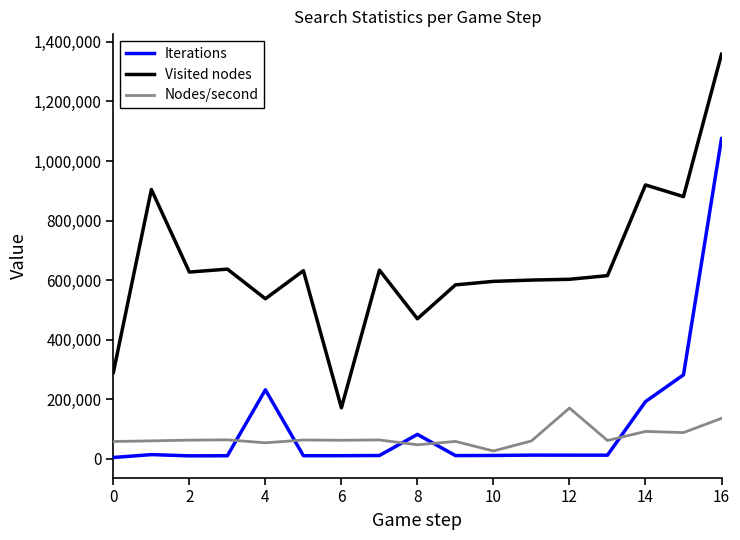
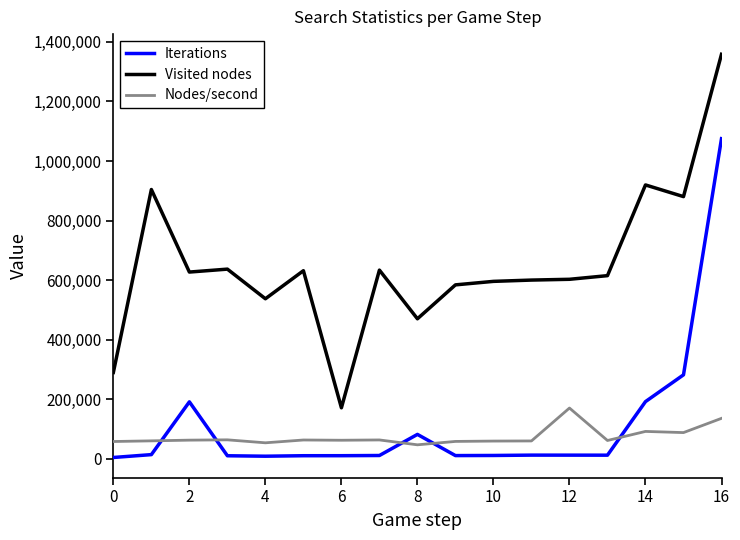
Iterations, 2: 10,000 -> 190,000
Iterations, 4: 230,000 -> 10,000
Nodes/second, 10: 30,000 -> 60,000
